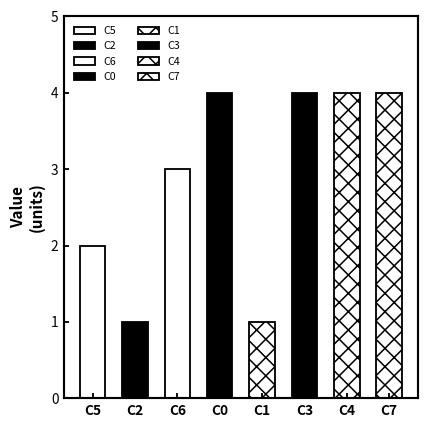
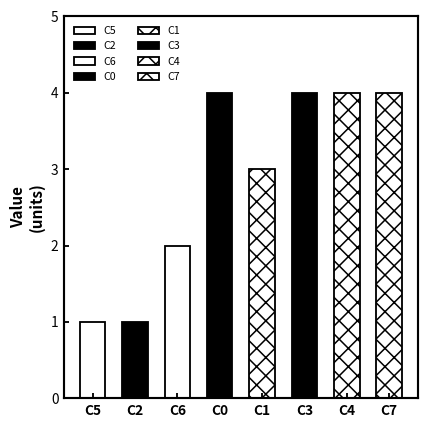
C5: 2 -> 1
C6: 3 -> 2
C1: 1 -> 3
